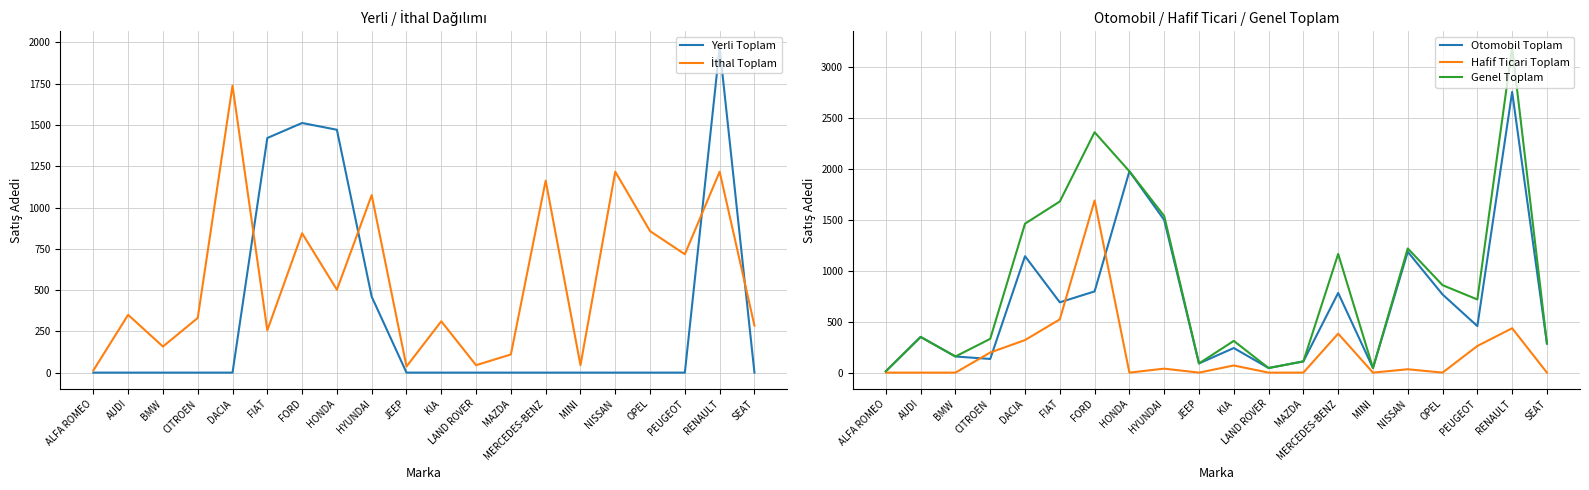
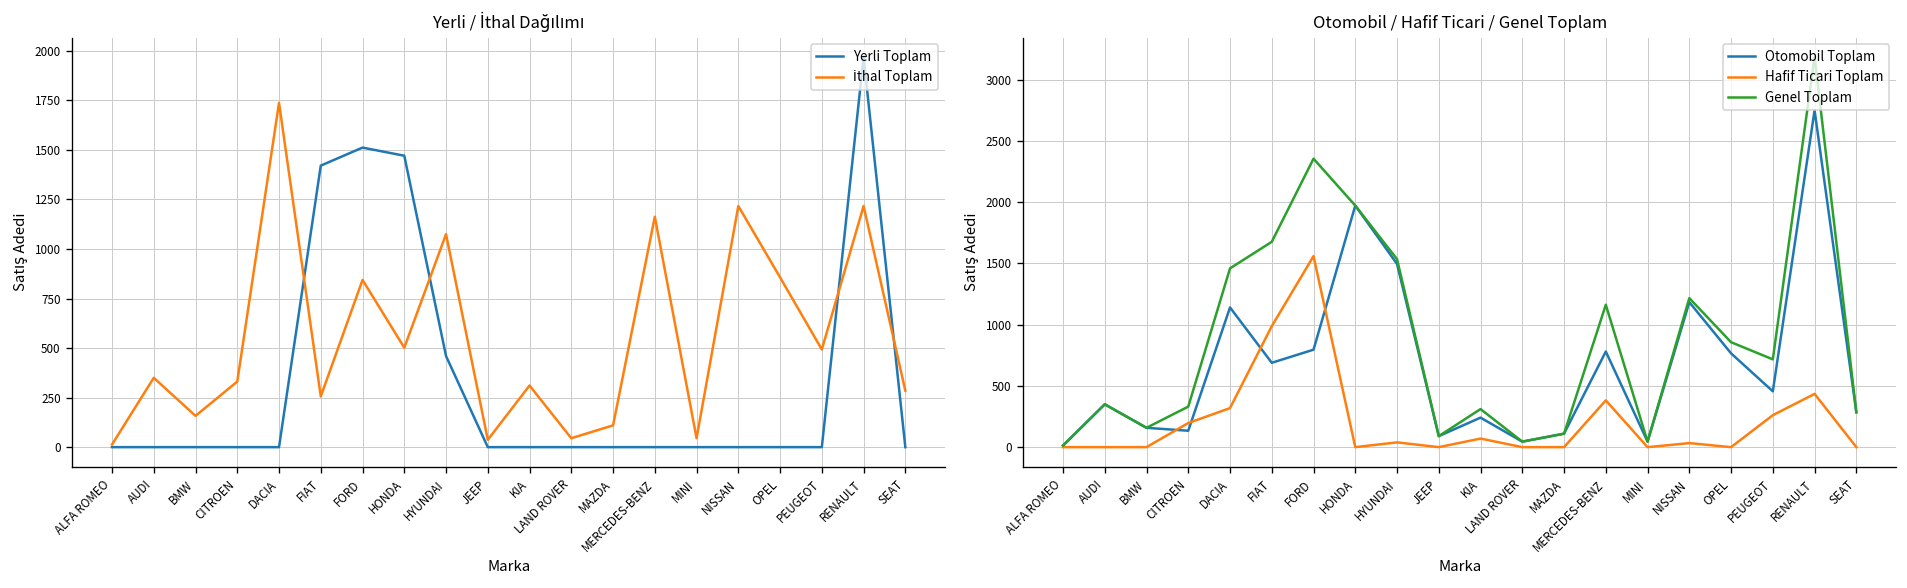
Yerli / İthal Dağılımı, İthal Toplam, PEUGEOT: 720 -> 490
Otomobil / Hafif Ticari / Genel Toplam, Hafif Ticari Toplam, FIAT: 520 -> 990
Otomobil / Hafif Ticari / Genel Toplam, Hafif Ticari Toplam, FORD: 1690 -> 1560
